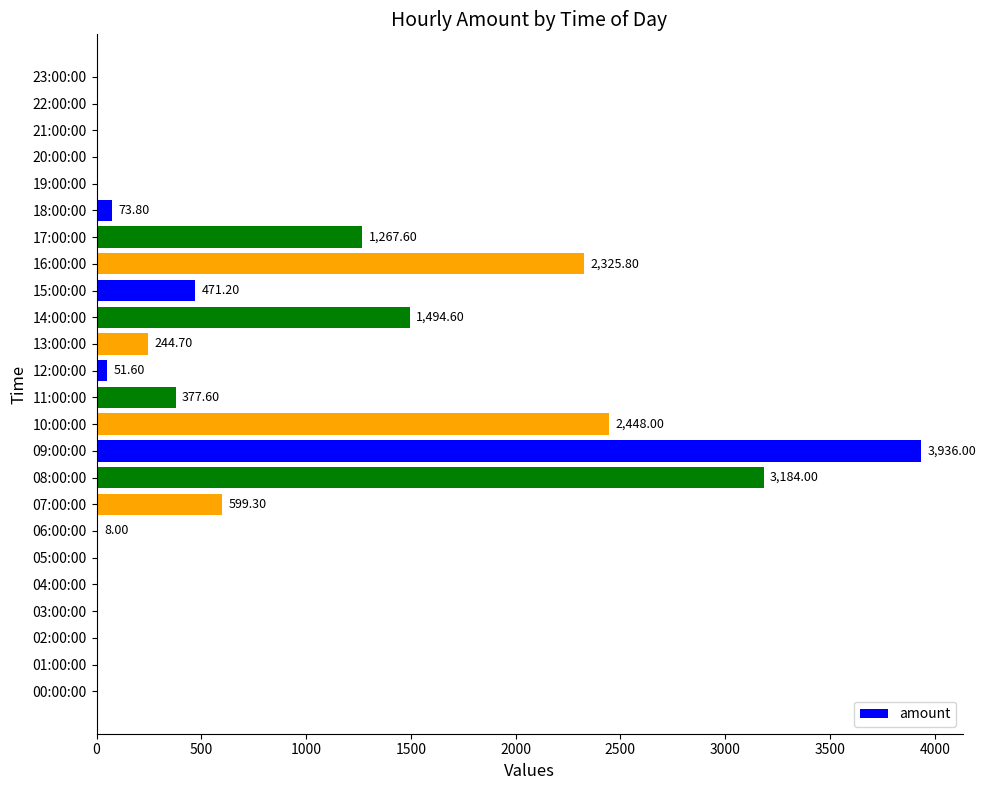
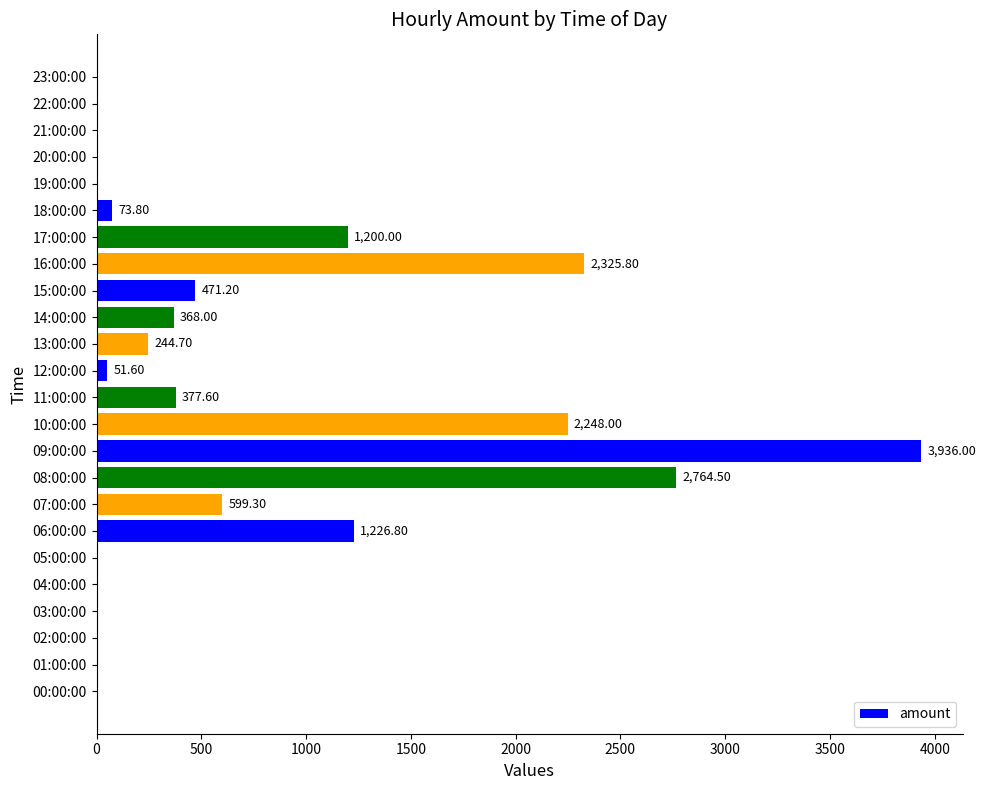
17:00:00: 1,267.60 -> 1,200.00
14:00:00: 1,494.60 -> 368.00
10:00:00: 2,448.00 -> 2,248.00
08:00:00: 3,184.00 -> 2,764.50
06:00:00: 8.00 -> 1,226.80
